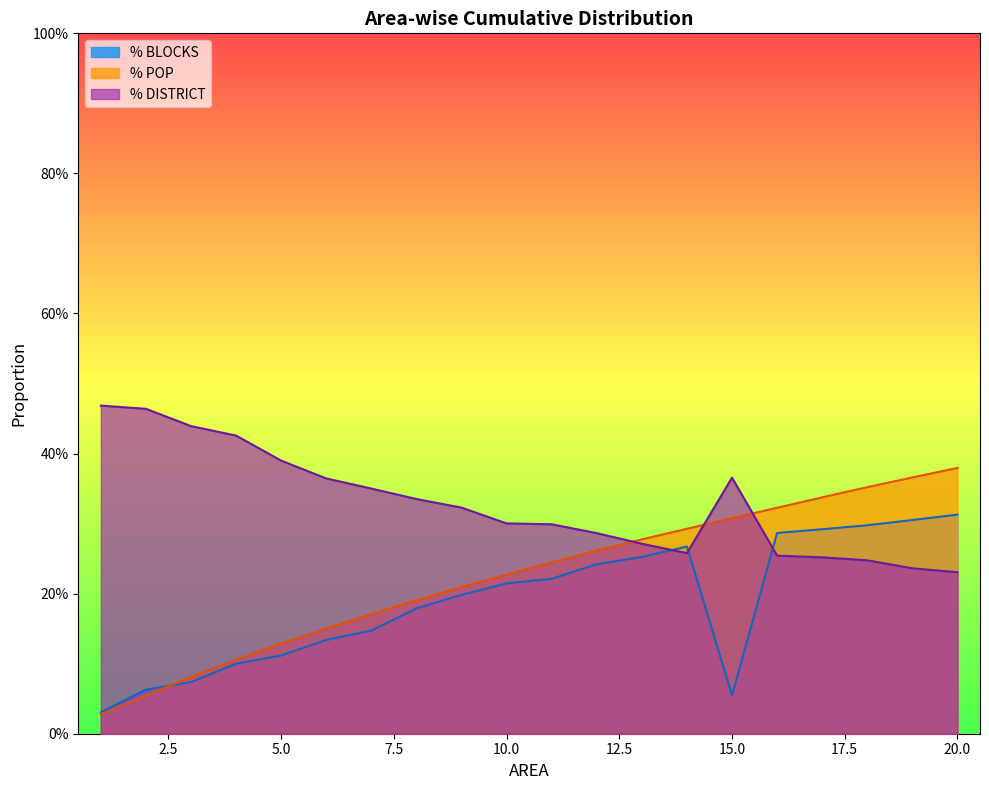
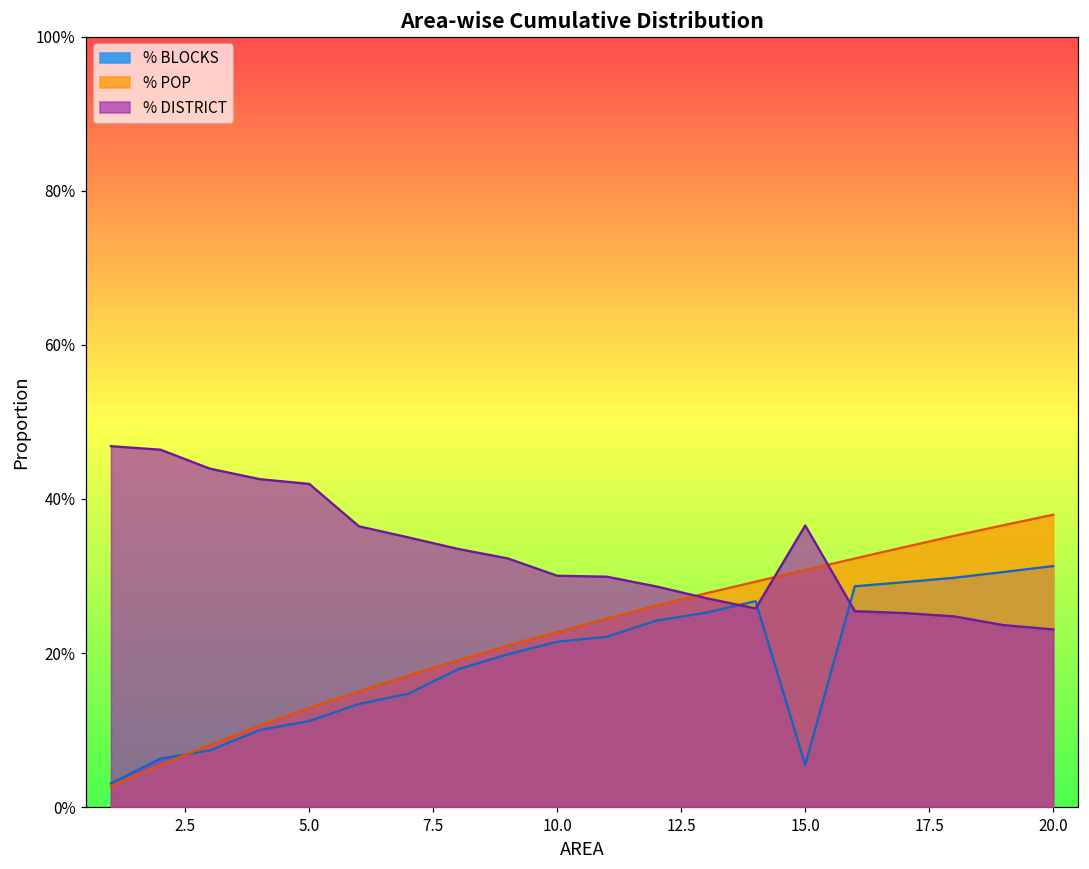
% DISTRICT, 5.0: 39% -> 42%
